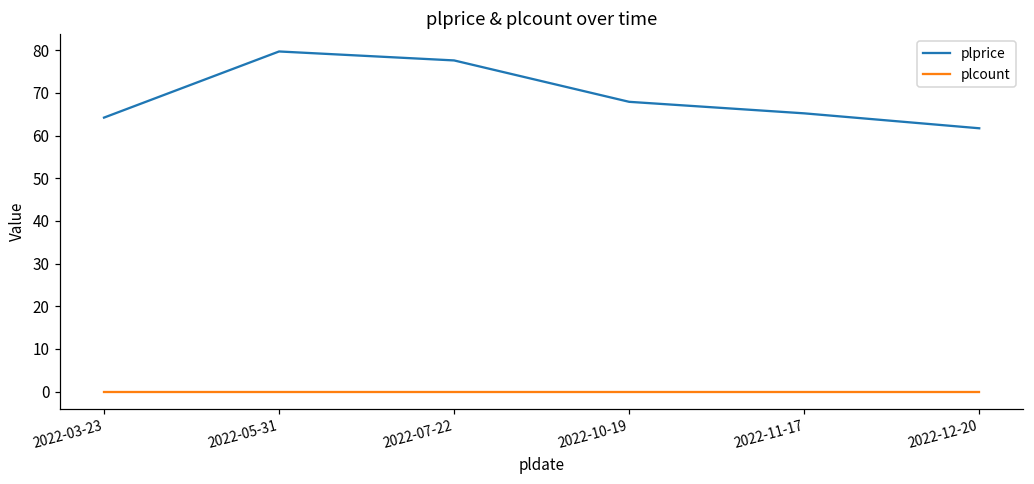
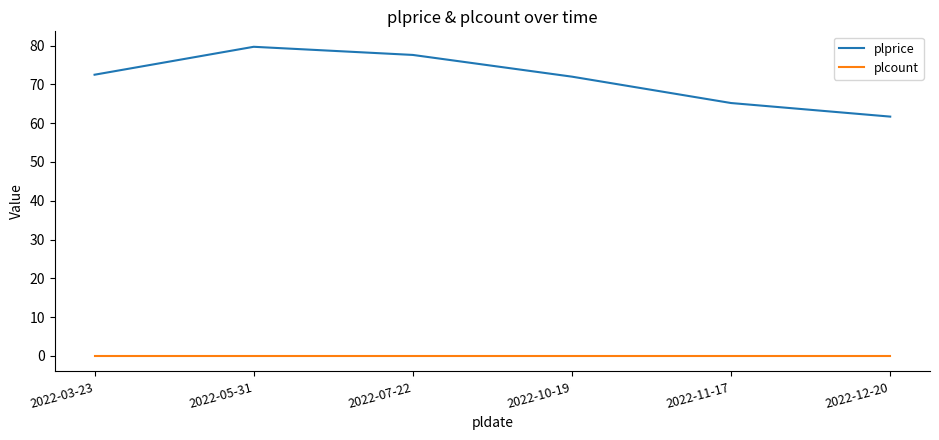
plprice, 2022-03-23: 64 -> 73
plprice, 2022-10-19: 68 -> 72
